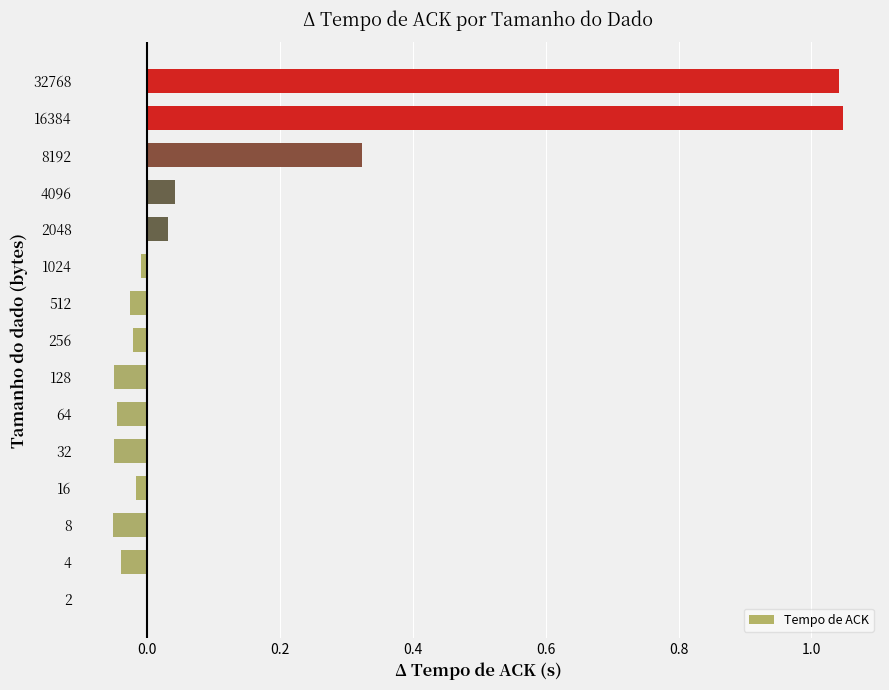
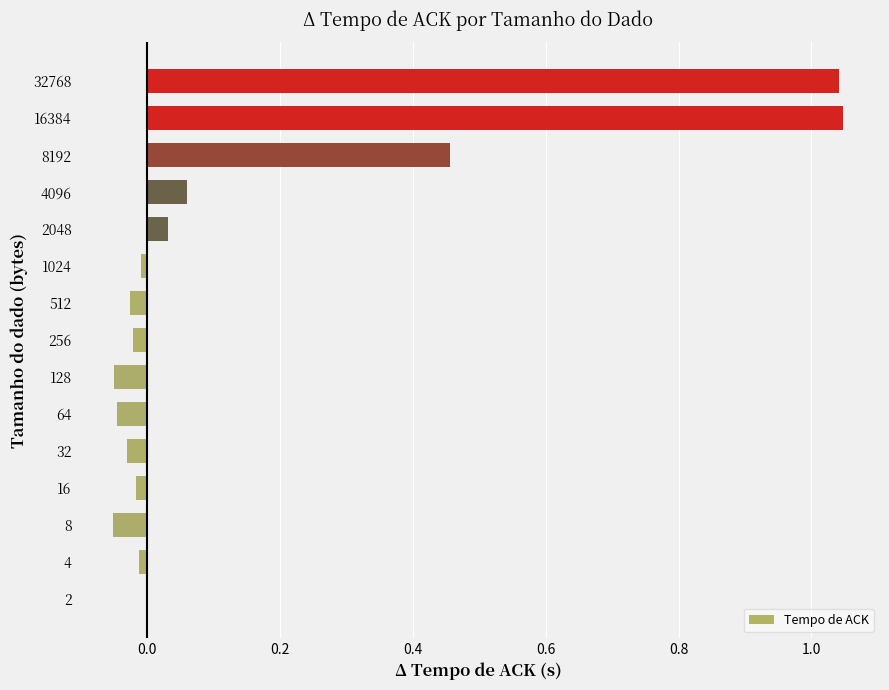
8192: 0.32 -> 0.46
4096: 0.04 -> 0.06
32: -0.05 -> -0.03
4: -0.04 -> -0.01
